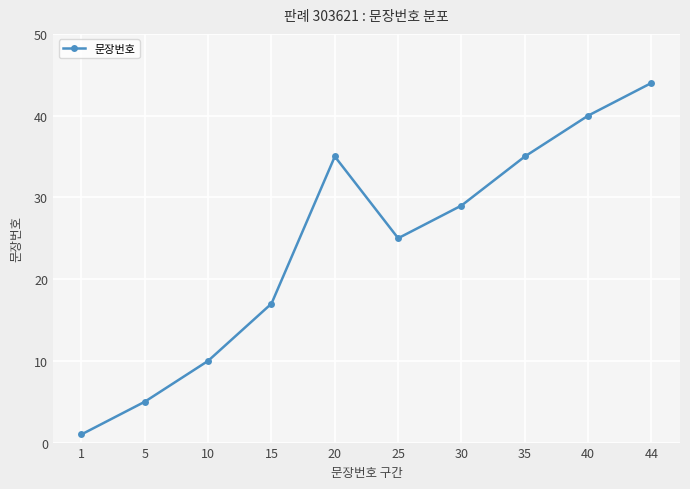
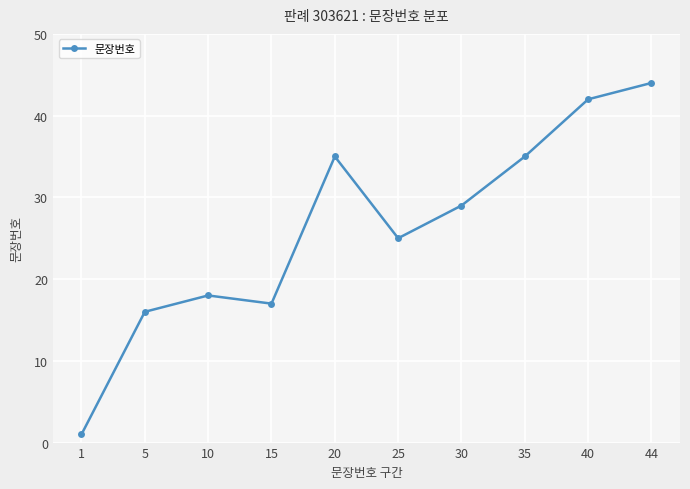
5: 5 -> 16
10: 10 -> 18
40: 40 -> 42
